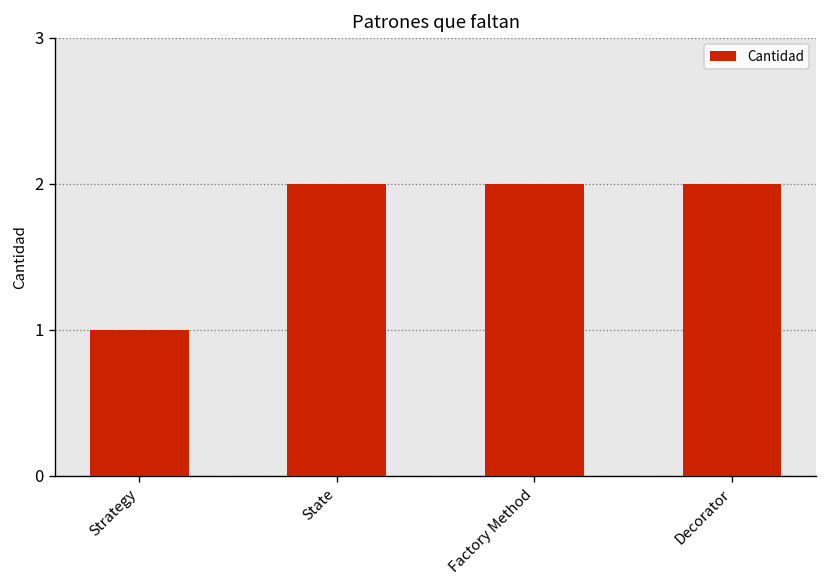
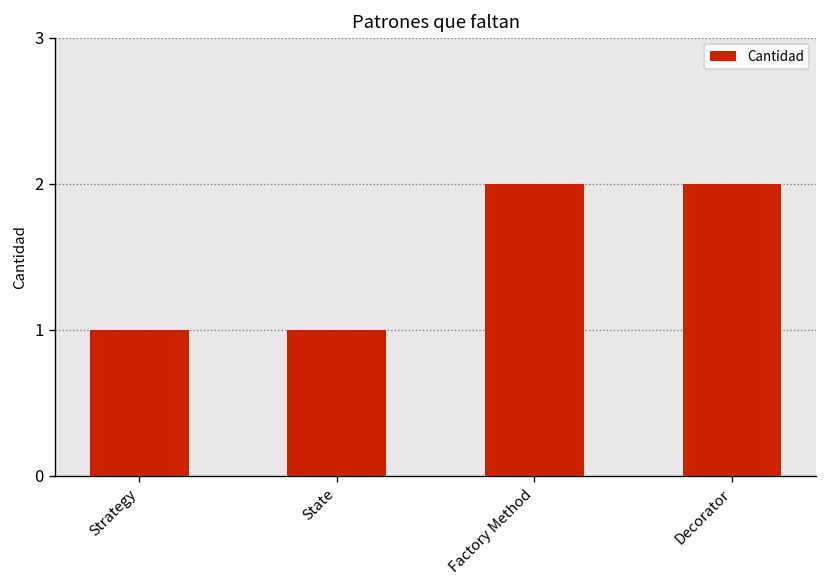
State: 2 -> 1
